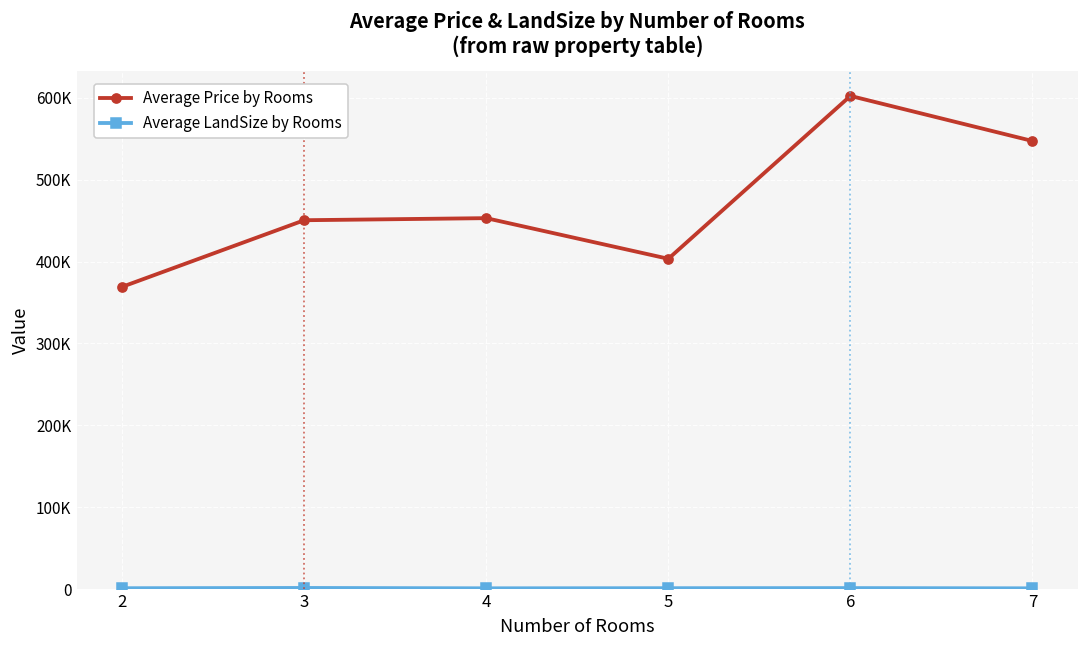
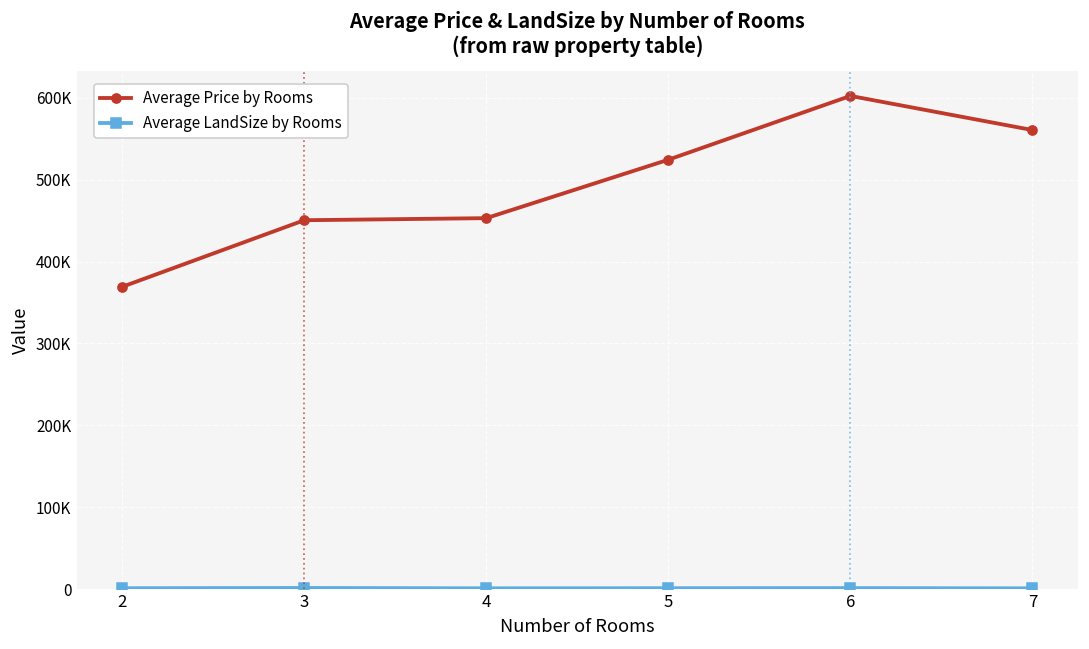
Average Price by Rooms, 5: 400000 -> 520000
Average Price by Rooms, 7: 550000 -> 560000
